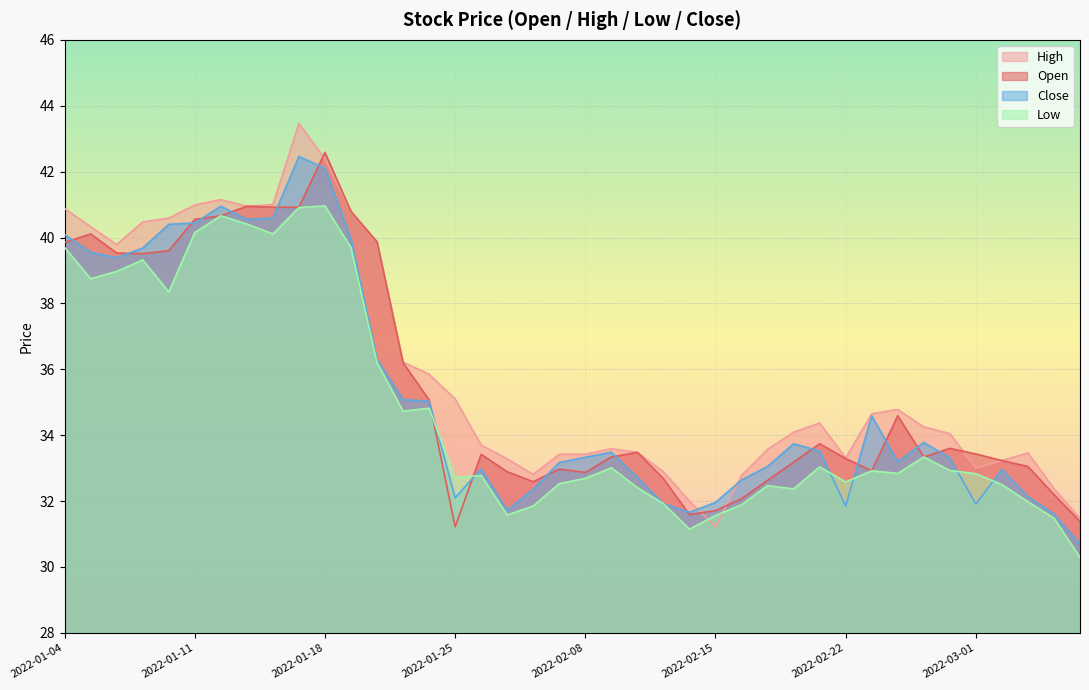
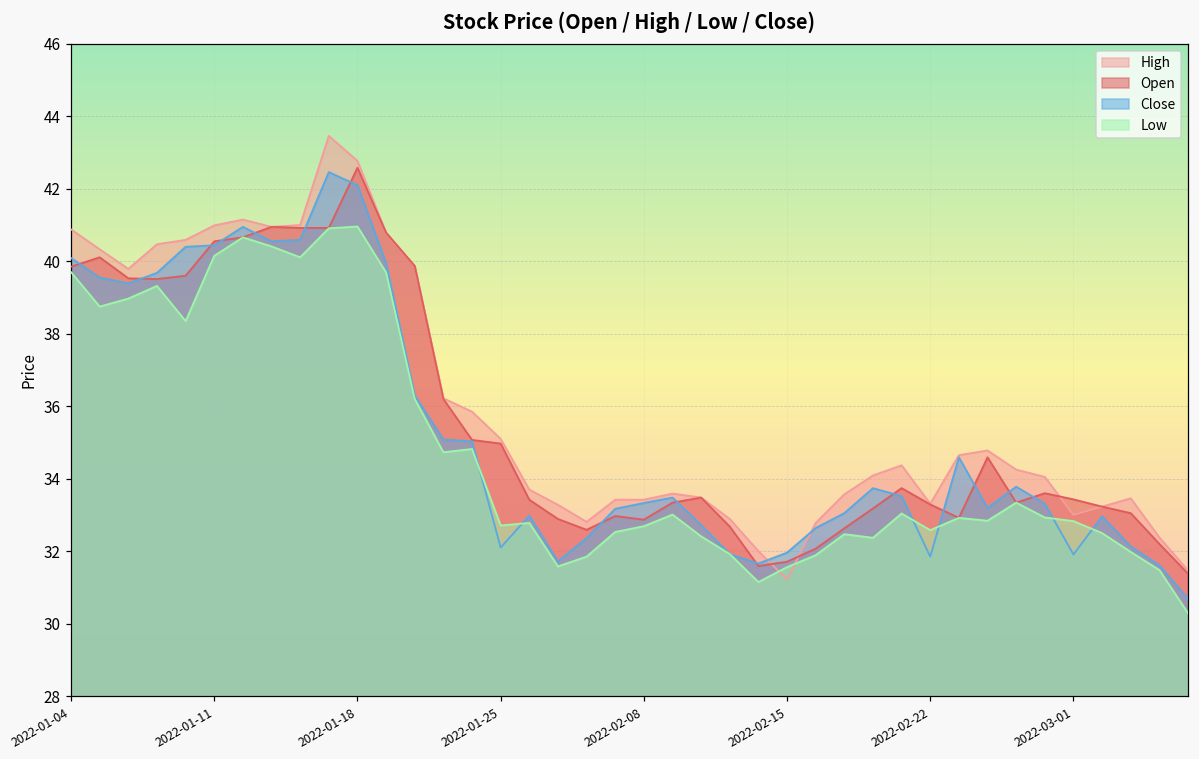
High, 2022-01-18: 42.4 -> 42.8
Open, 2022-01-25: 31.2 -> 35.0
